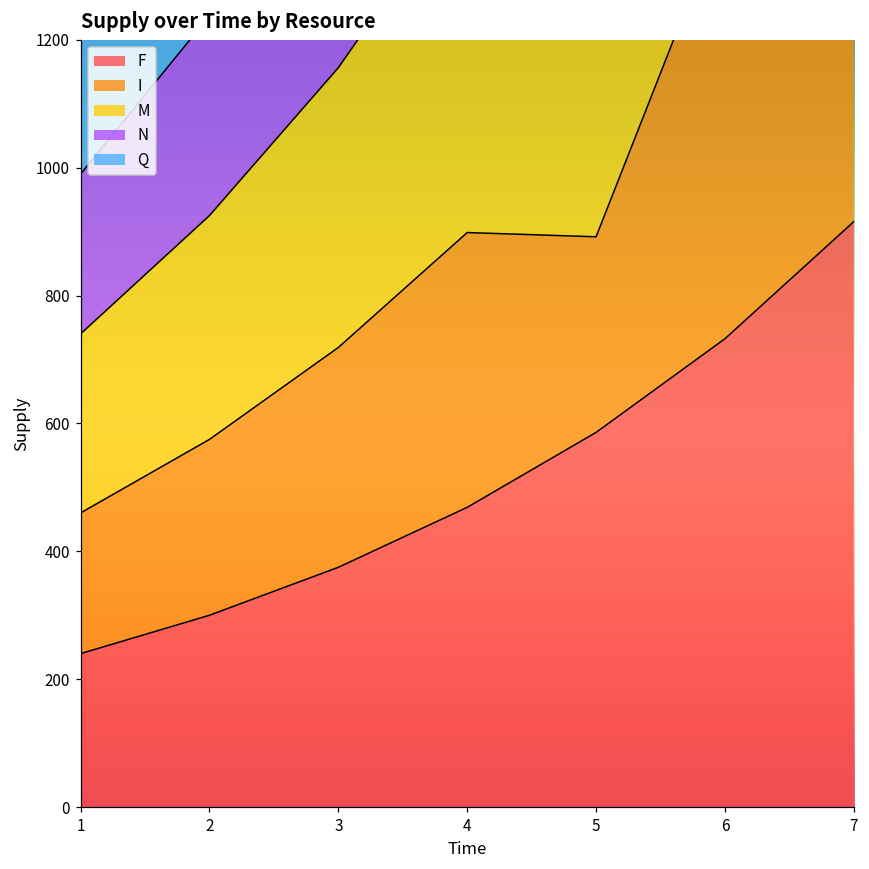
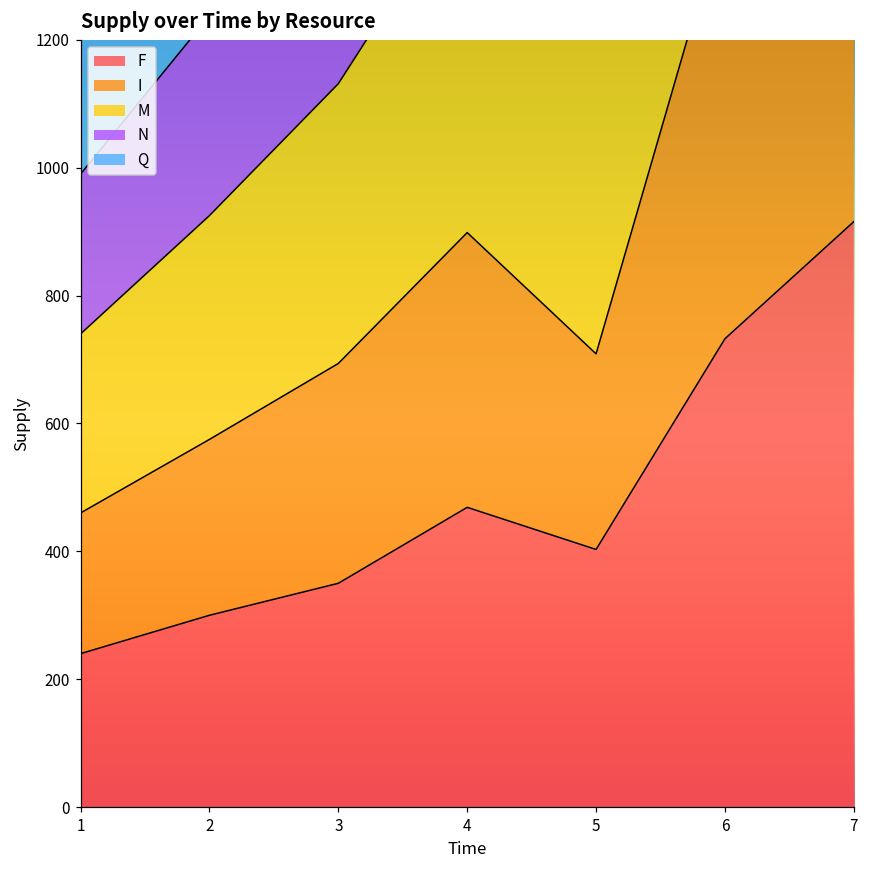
F, 3: 380 -> 350
F, 5: 590 -> 400
